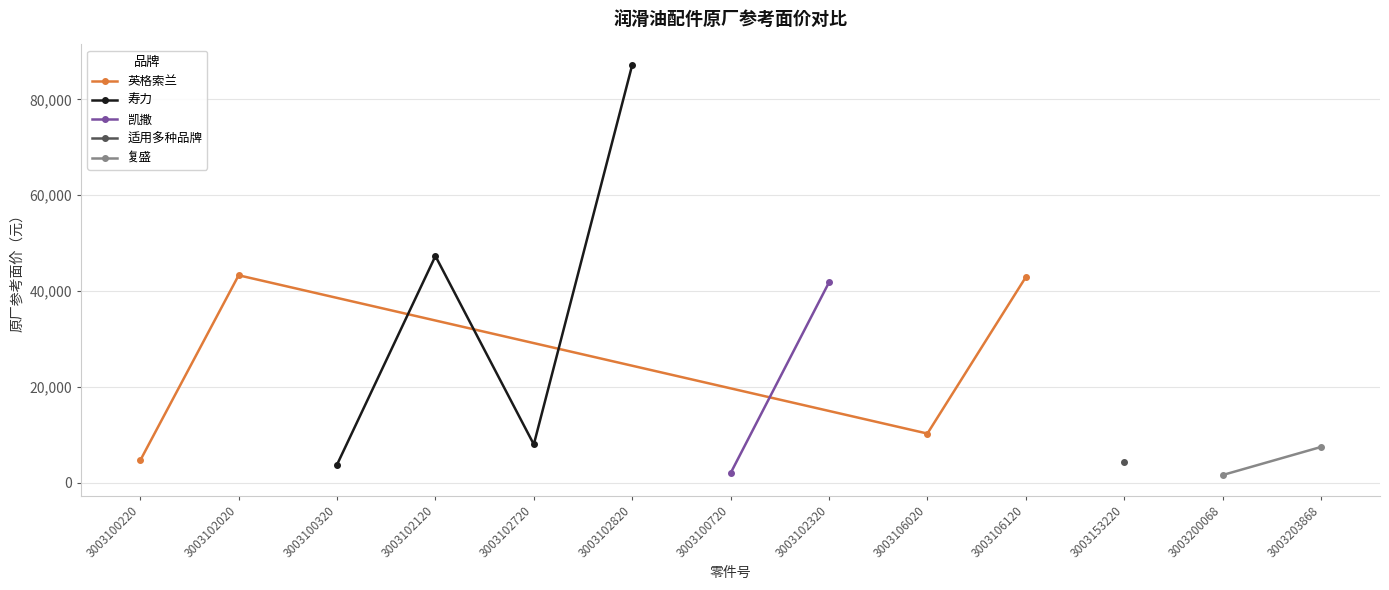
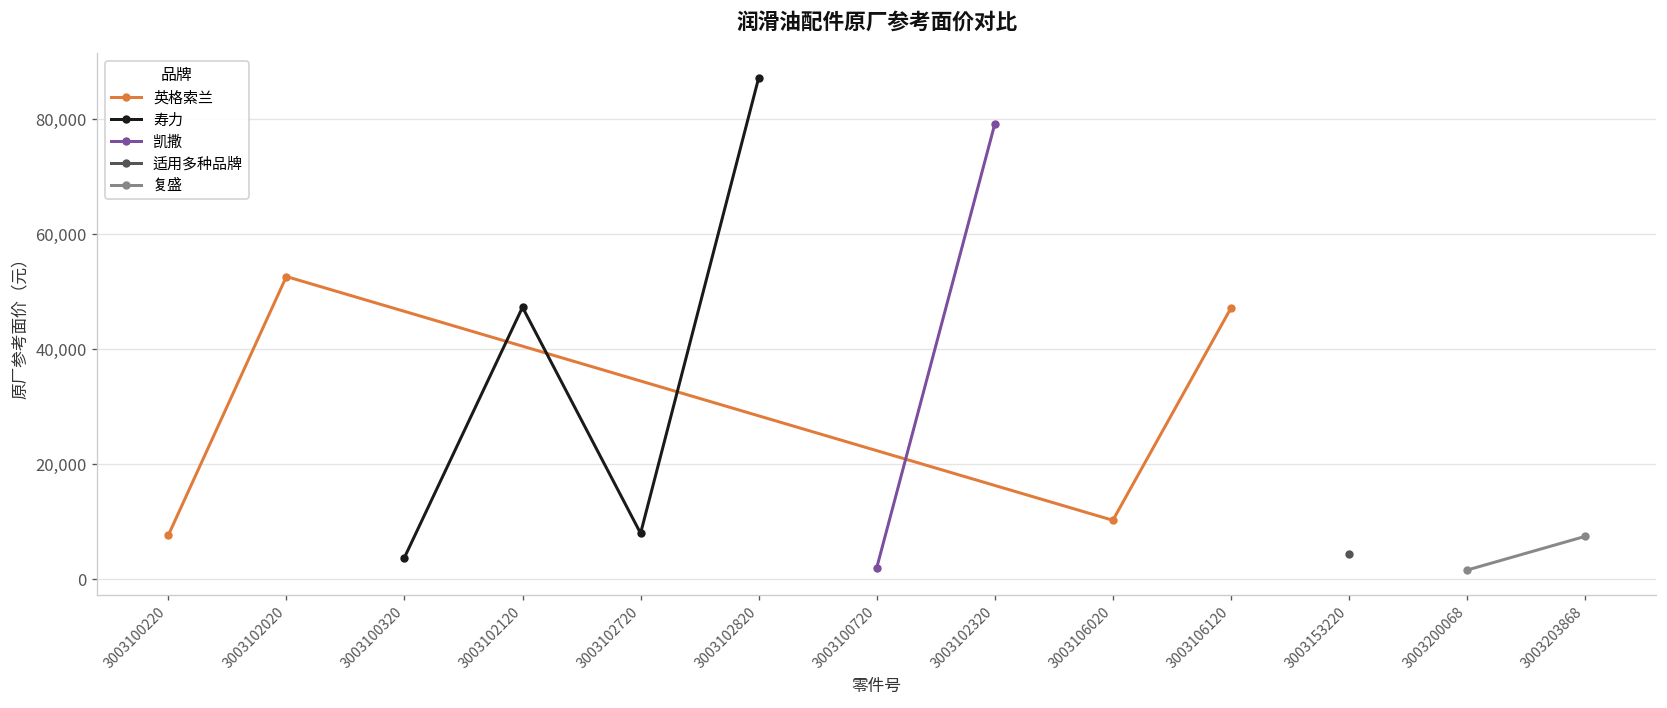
英格索兰, 3003100220: 5,000 -> 8,000
英格索兰, 3003102020: 43,000 -> 53,000
凯撒, 3003102320: 42,000 -> 79,000
英格索兰, 3003106120: 43,000 -> 47,000
